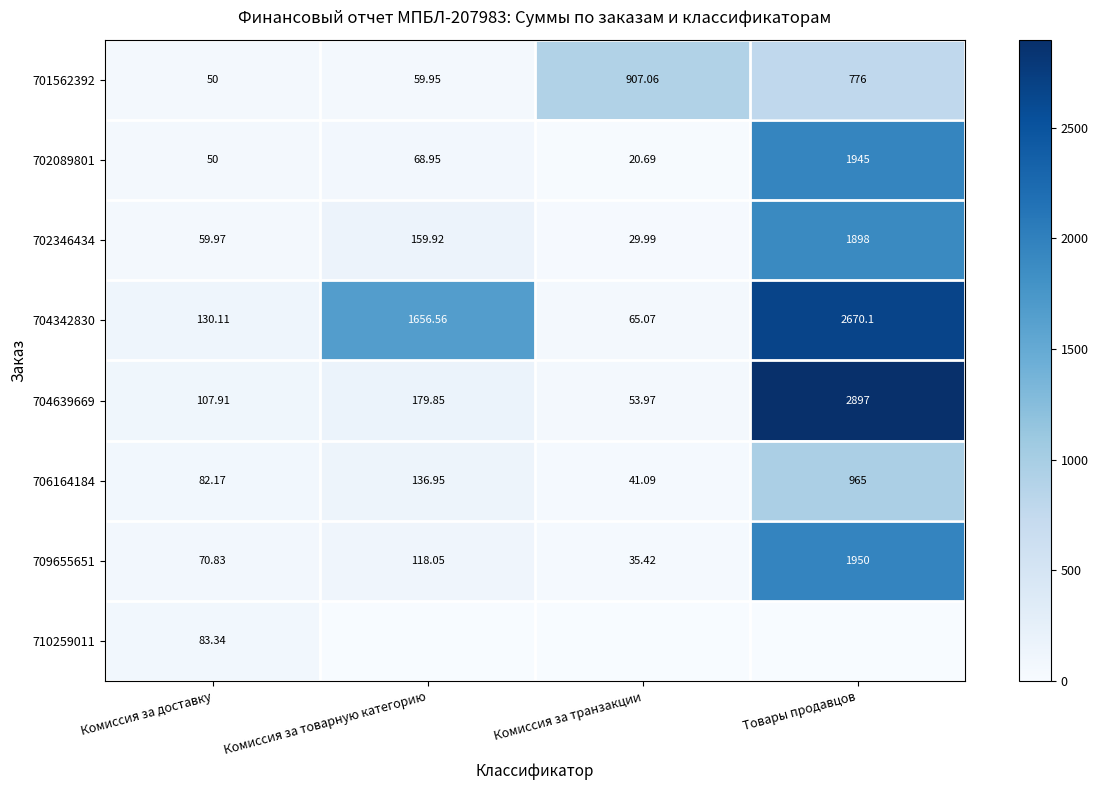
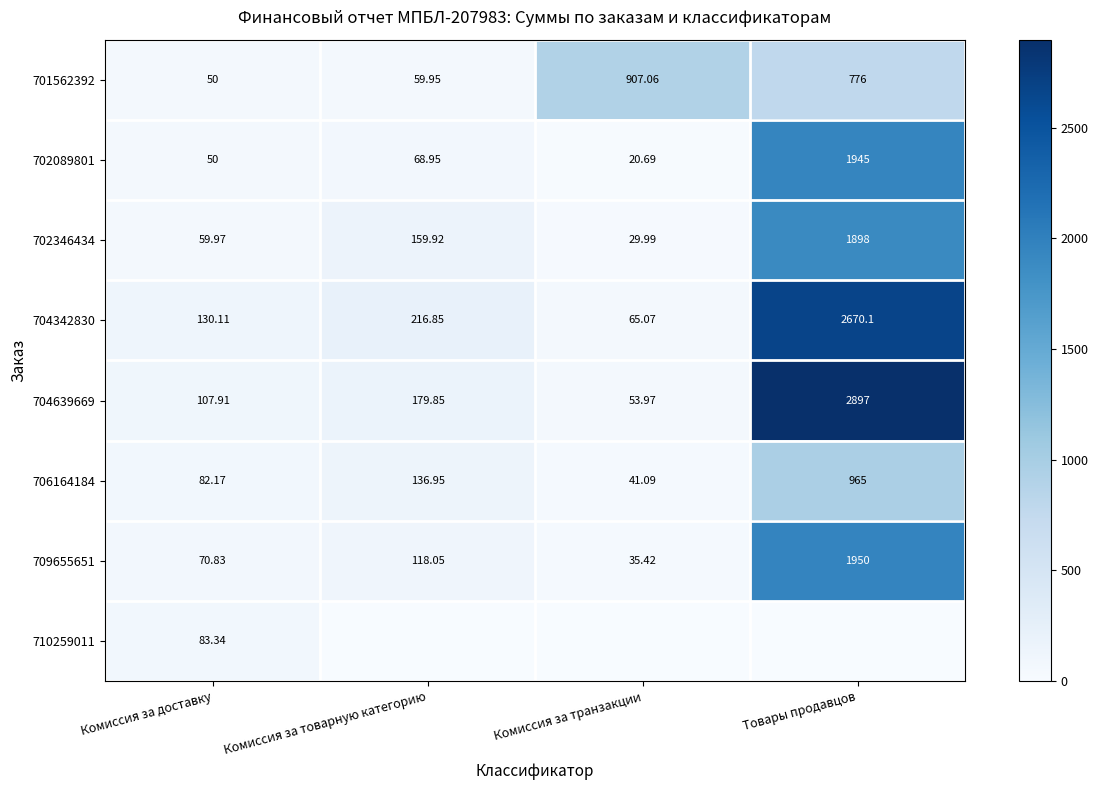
704342830, Комиссия за товарную категорию: 1656.56 -> 216.85
